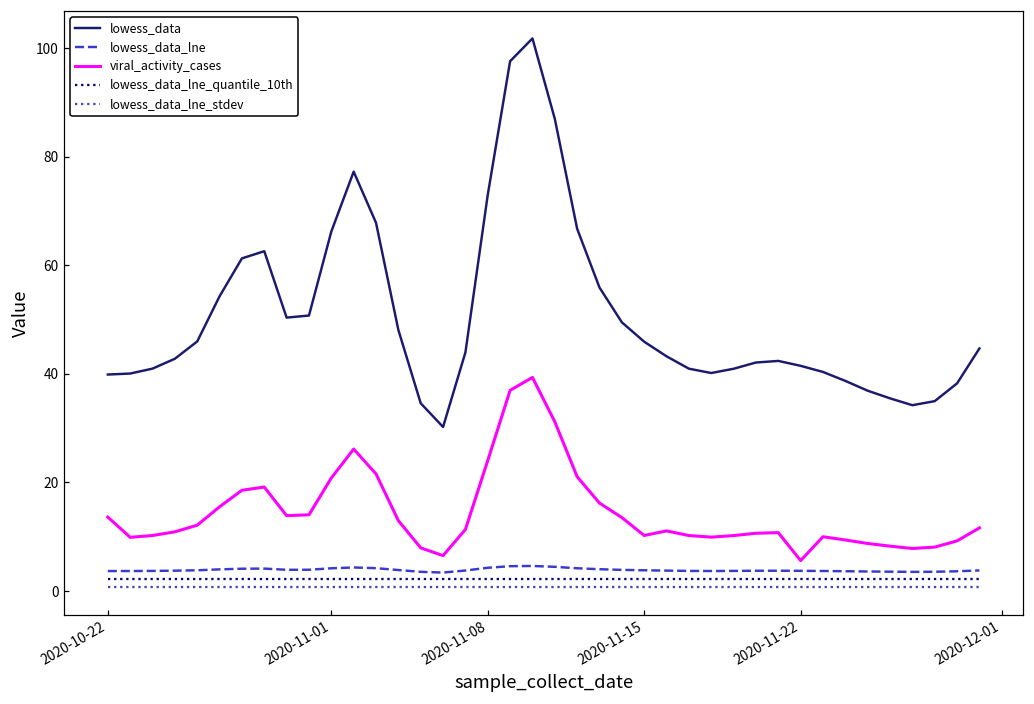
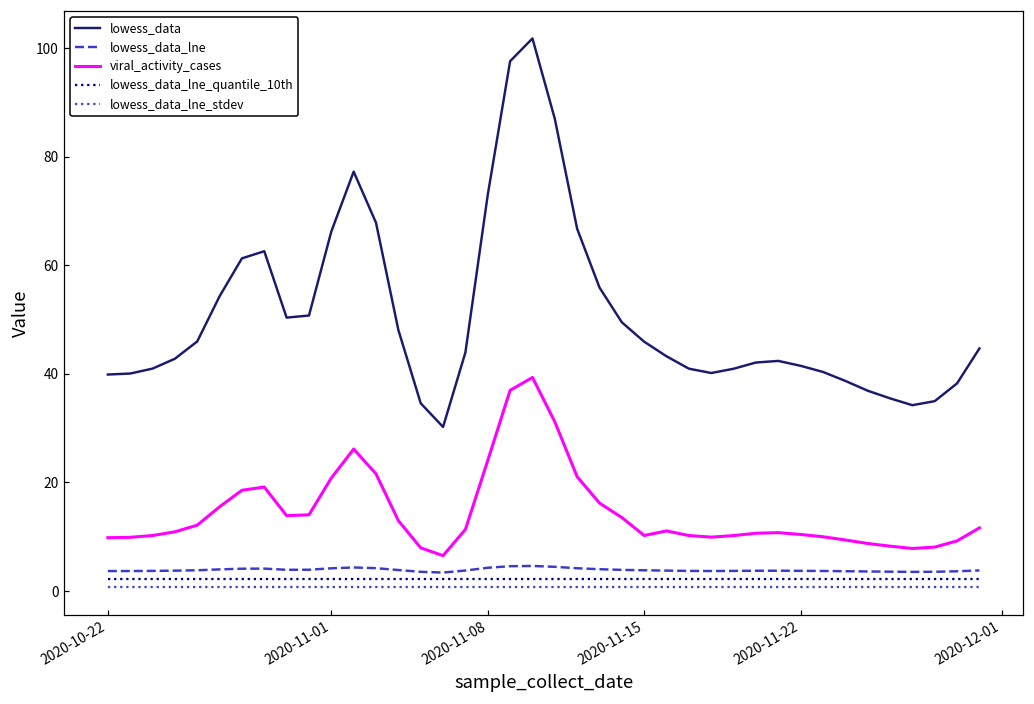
viral_activity_cases, 2020-10-22: 14 -> 10
viral_activity_cases, 2020-11-22: 6 -> 10
